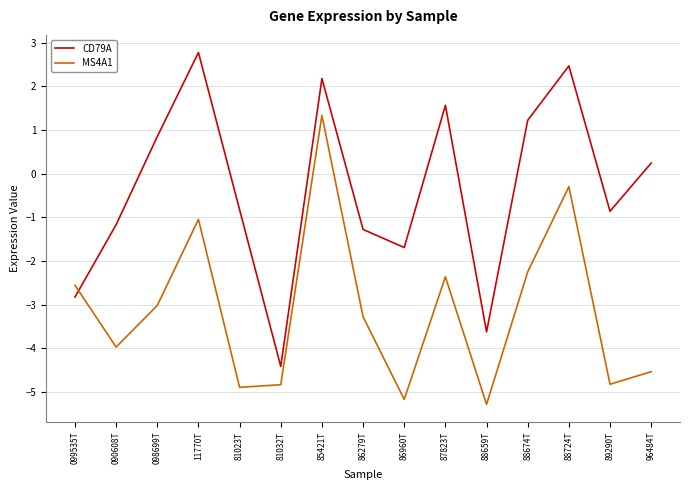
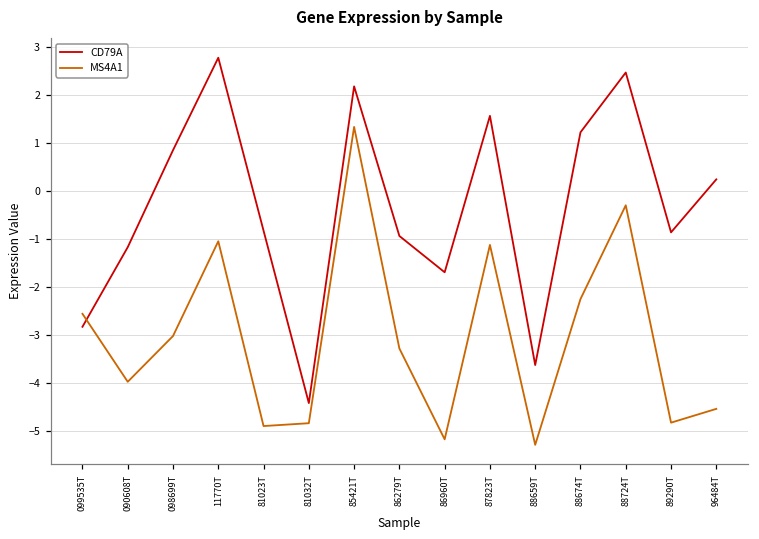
CD79A, 86279T: -1.3 -> -0.9
MS4A1, 87823T: -2.4 -> -1.1
